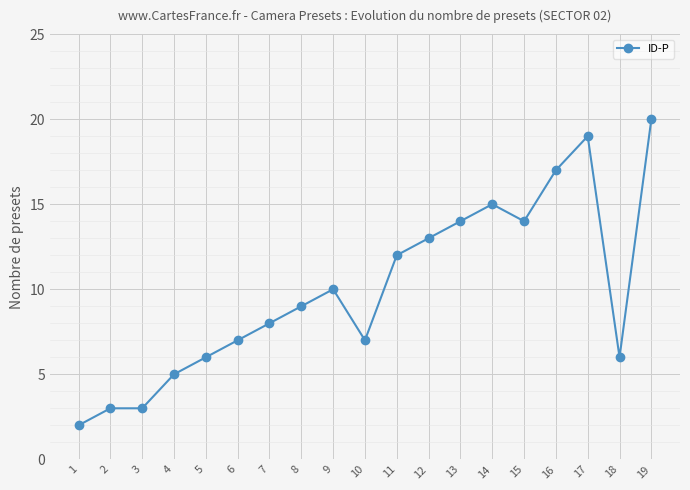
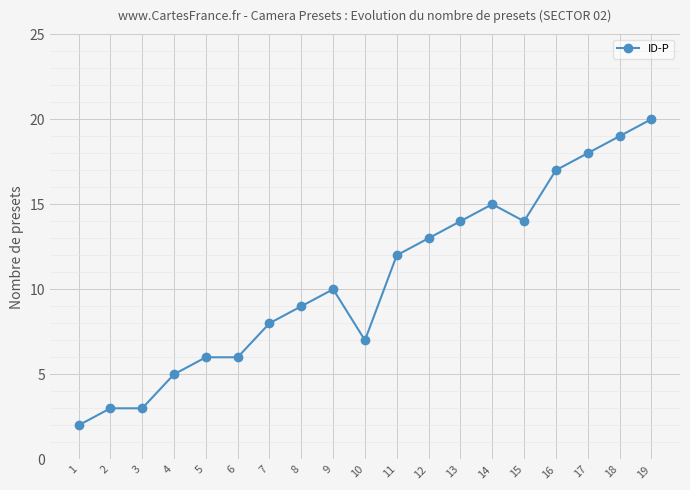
6: 7 -> 6
17: 19 -> 18
18: 6 -> 19
